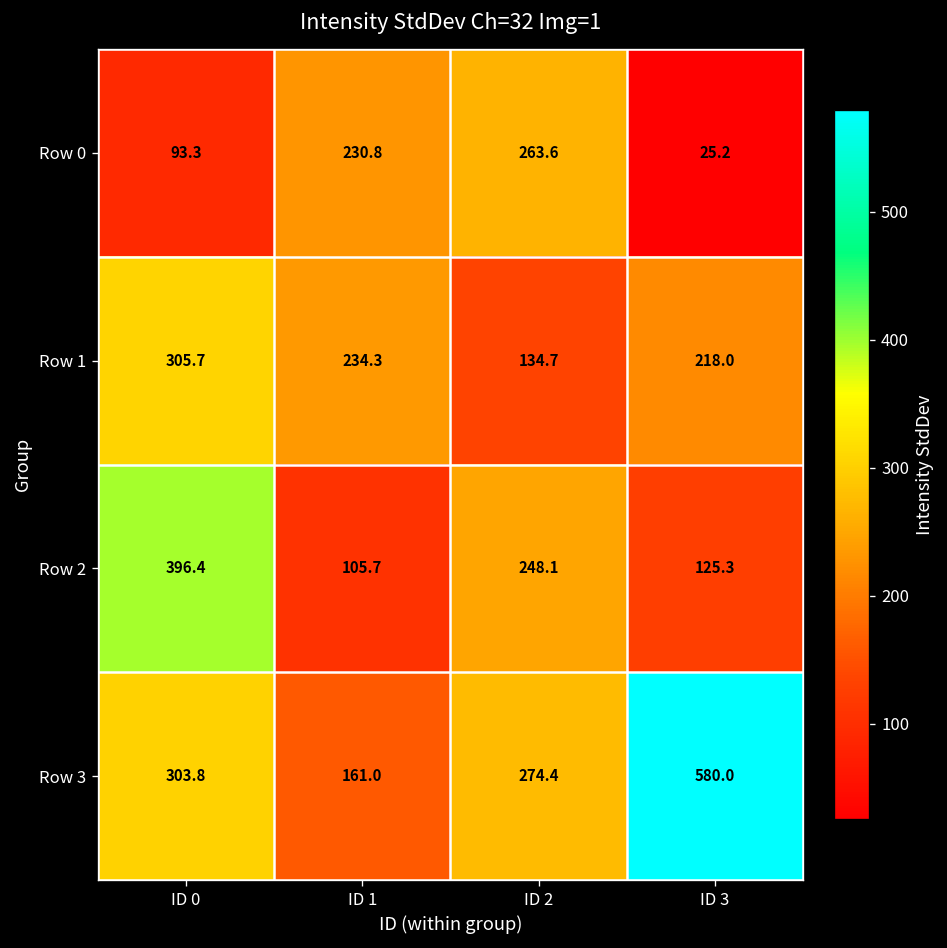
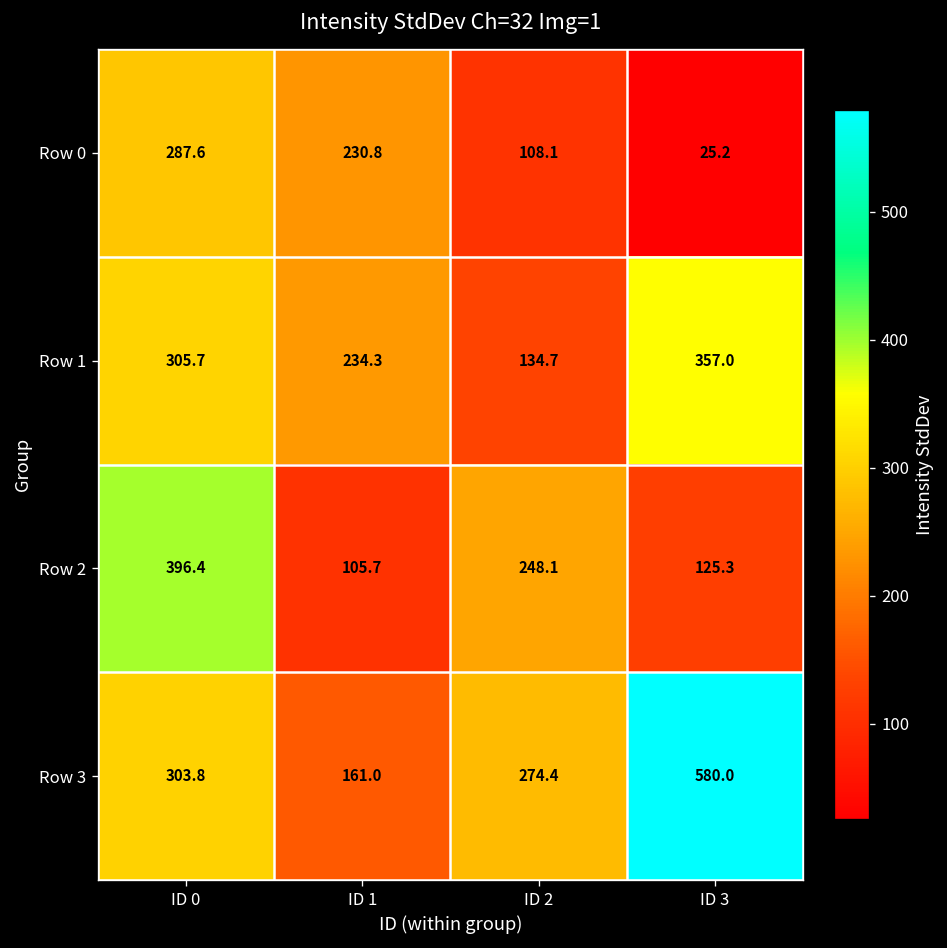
Row 0, ID 0: 93.3 -> 287.6
Row 0, ID 2: 263.6 -> 108.1
Row 1, ID 3: 218.0 -> 357.0
